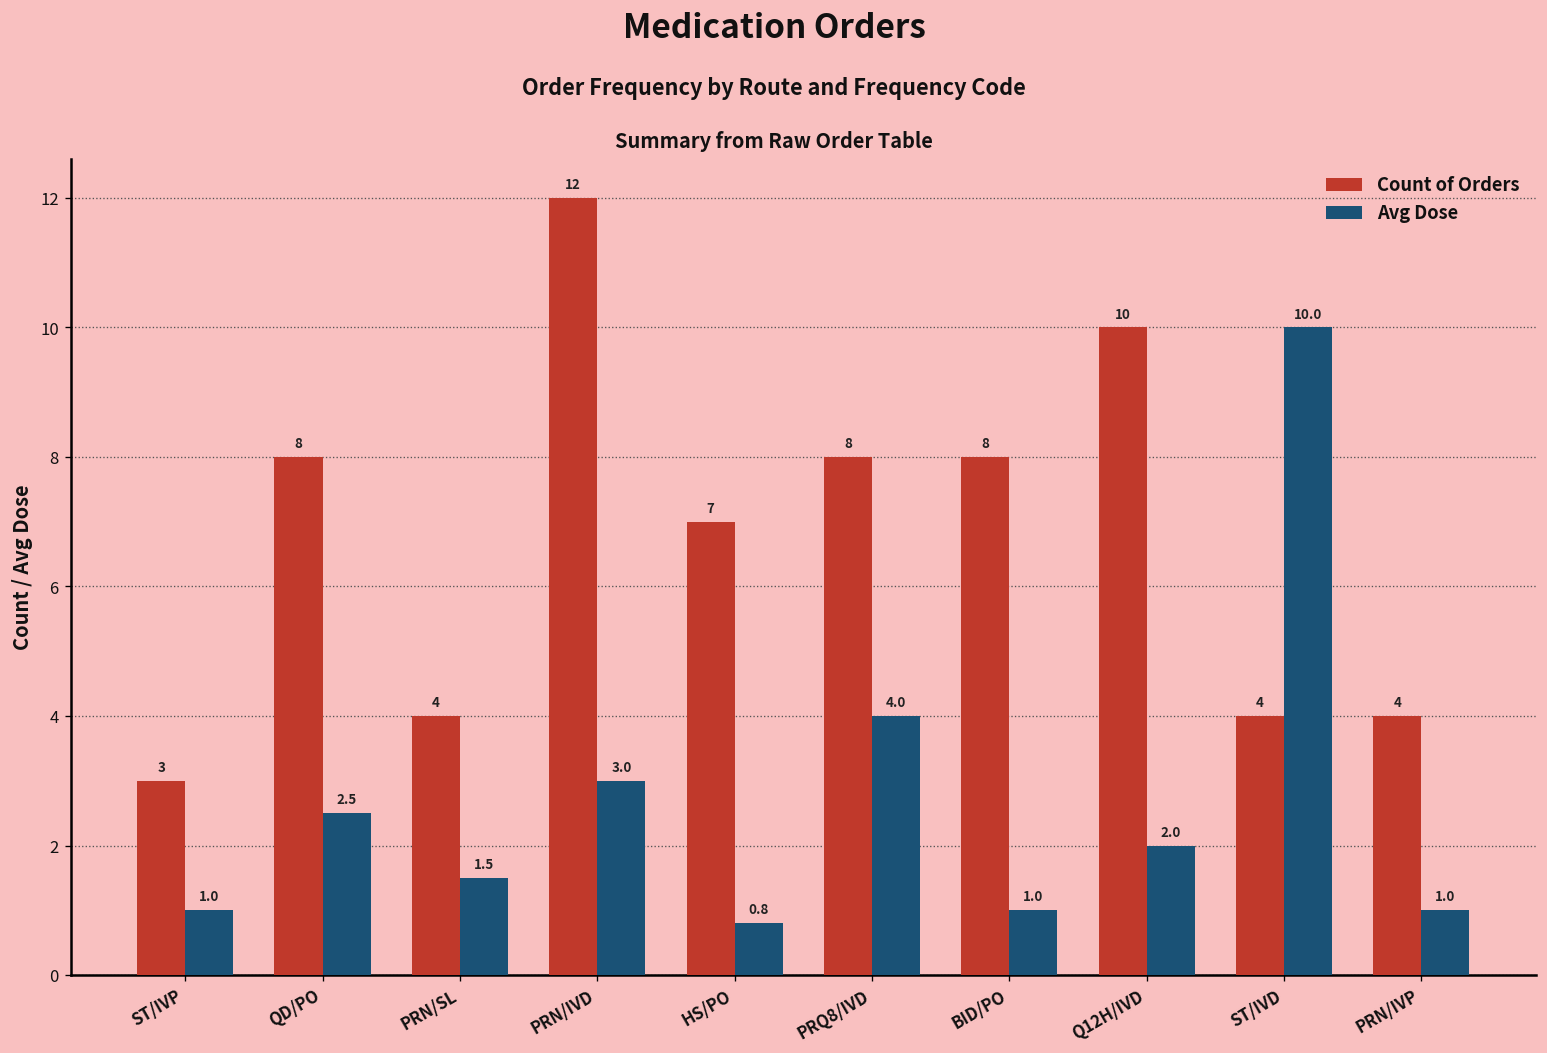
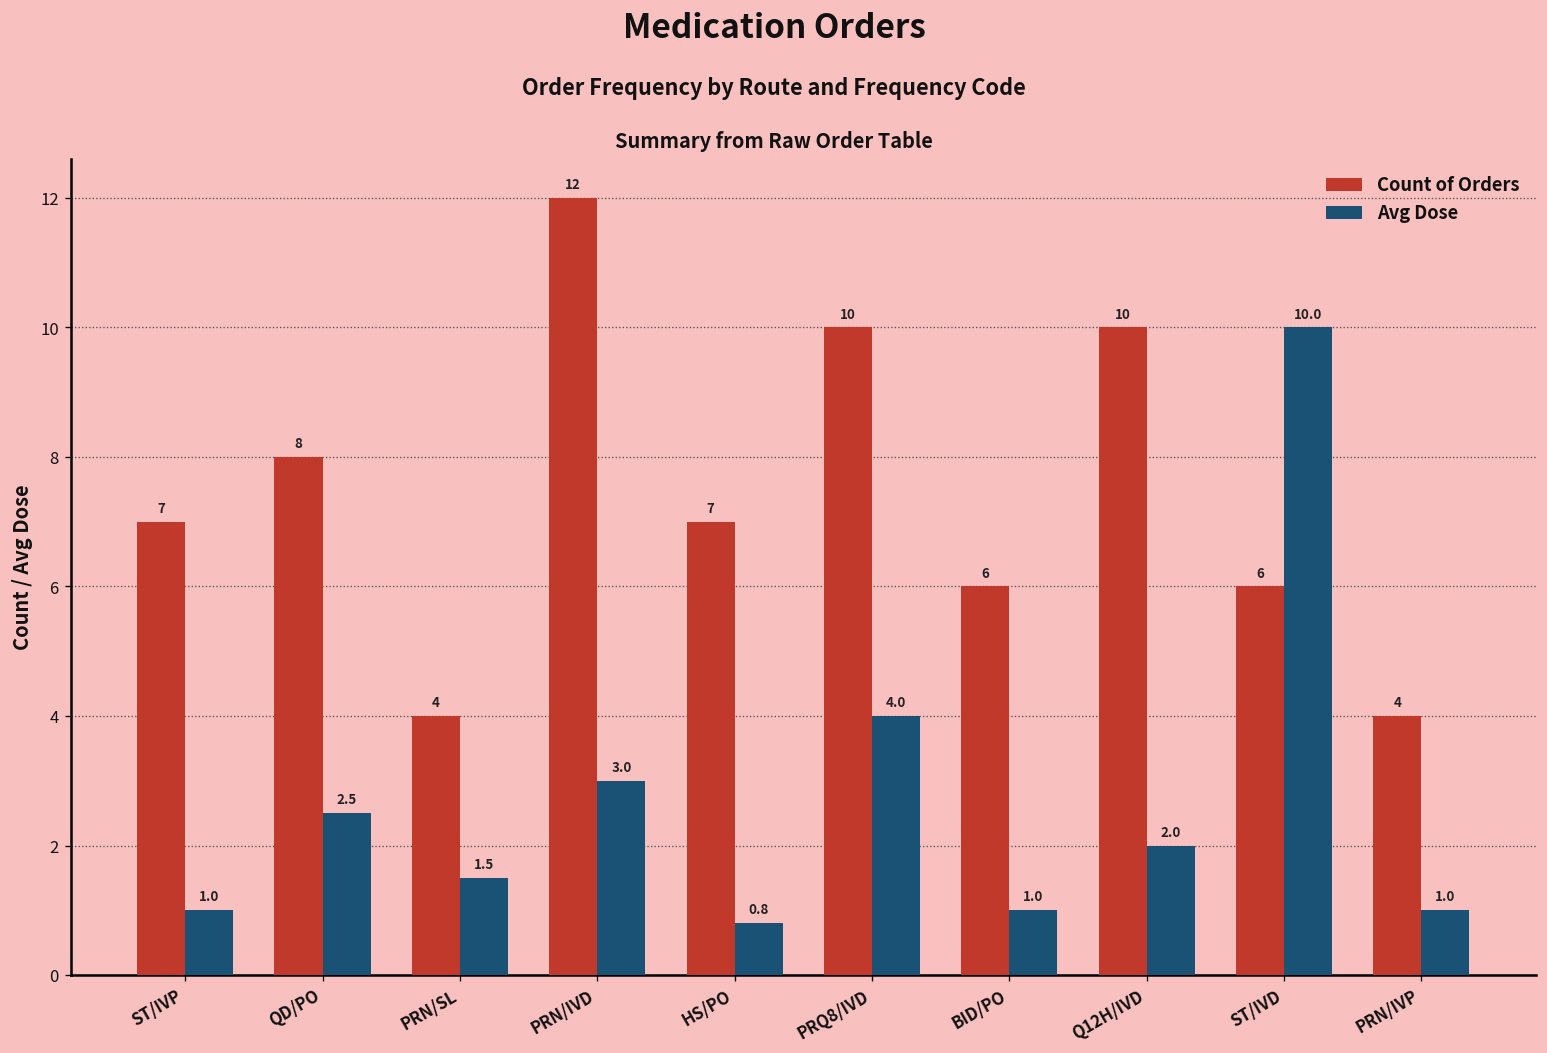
Count of Orders, ST/IVP: 3 -> 7
Count of Orders, PRQ8/IVD: 8 -> 10
Count of Orders, BID/PO: 8 -> 6
Count of Orders, ST/IVD: 4 -> 6
